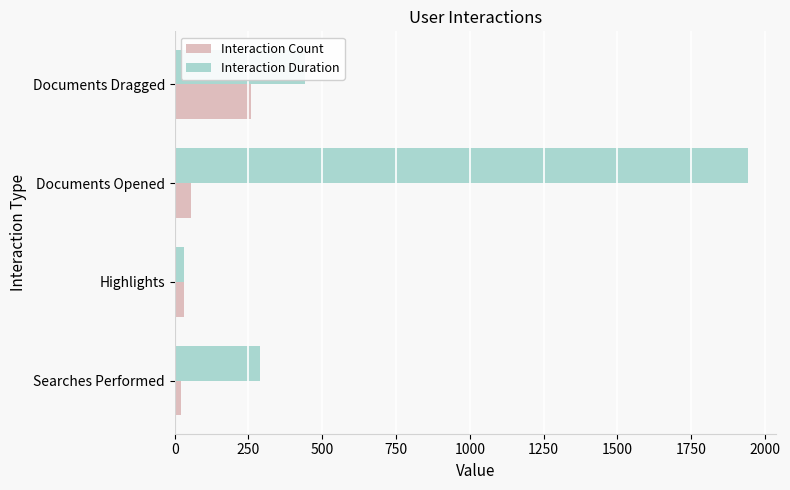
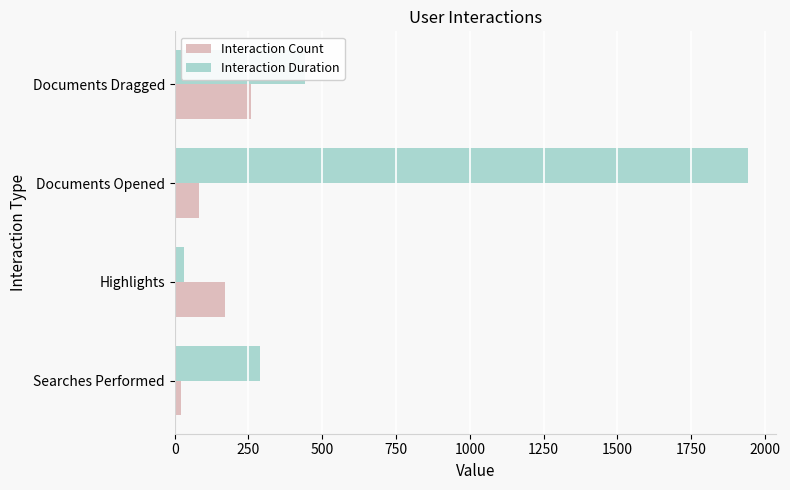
Interaction Count, Documents Opened: 50 -> 80
Interaction Count, Highlights: 30 -> 170
